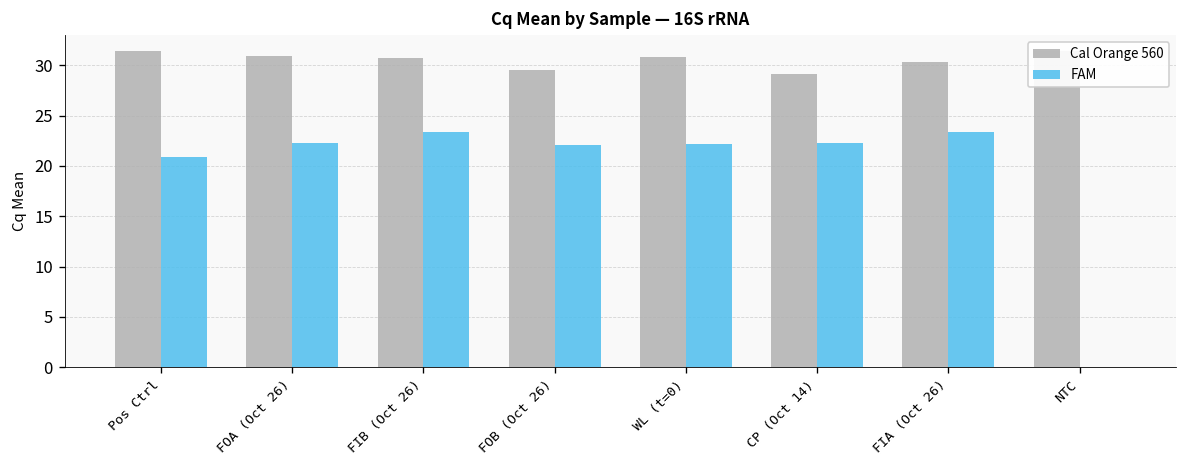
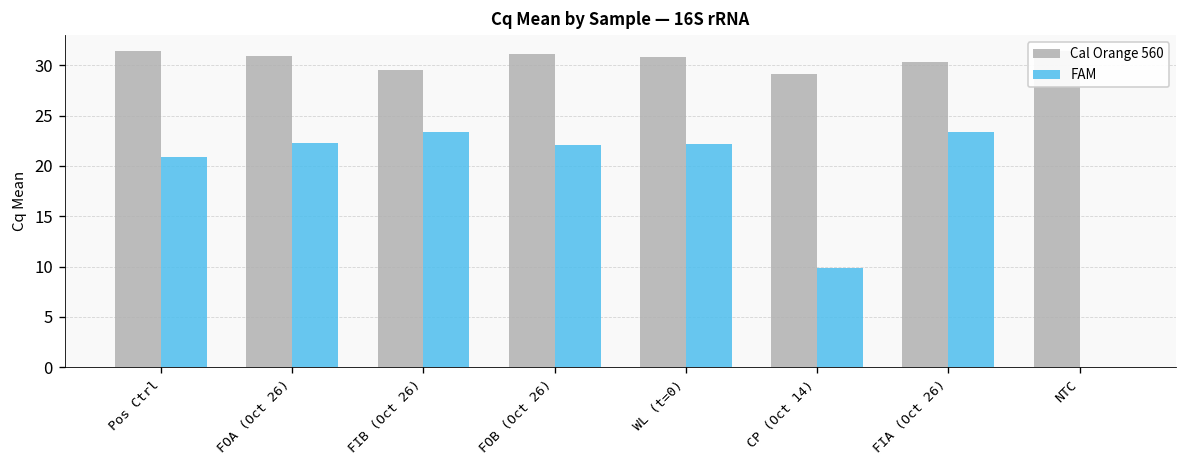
Cal Orange 560, FIB (Oct 26): 31 -> 30
Cal Orange 560, FOB (Oct 26): 30 -> 31
FAM, CP (Oct 14): 22 -> 10
